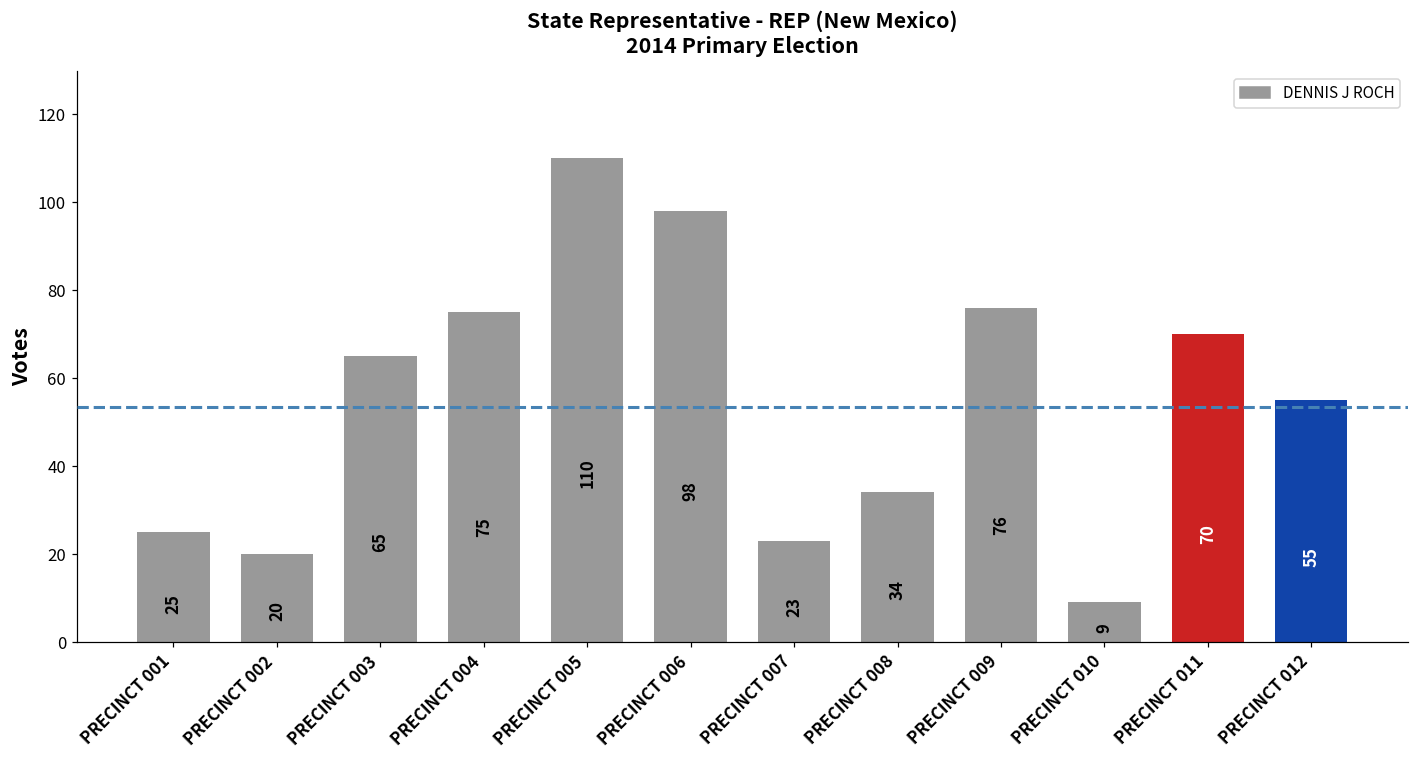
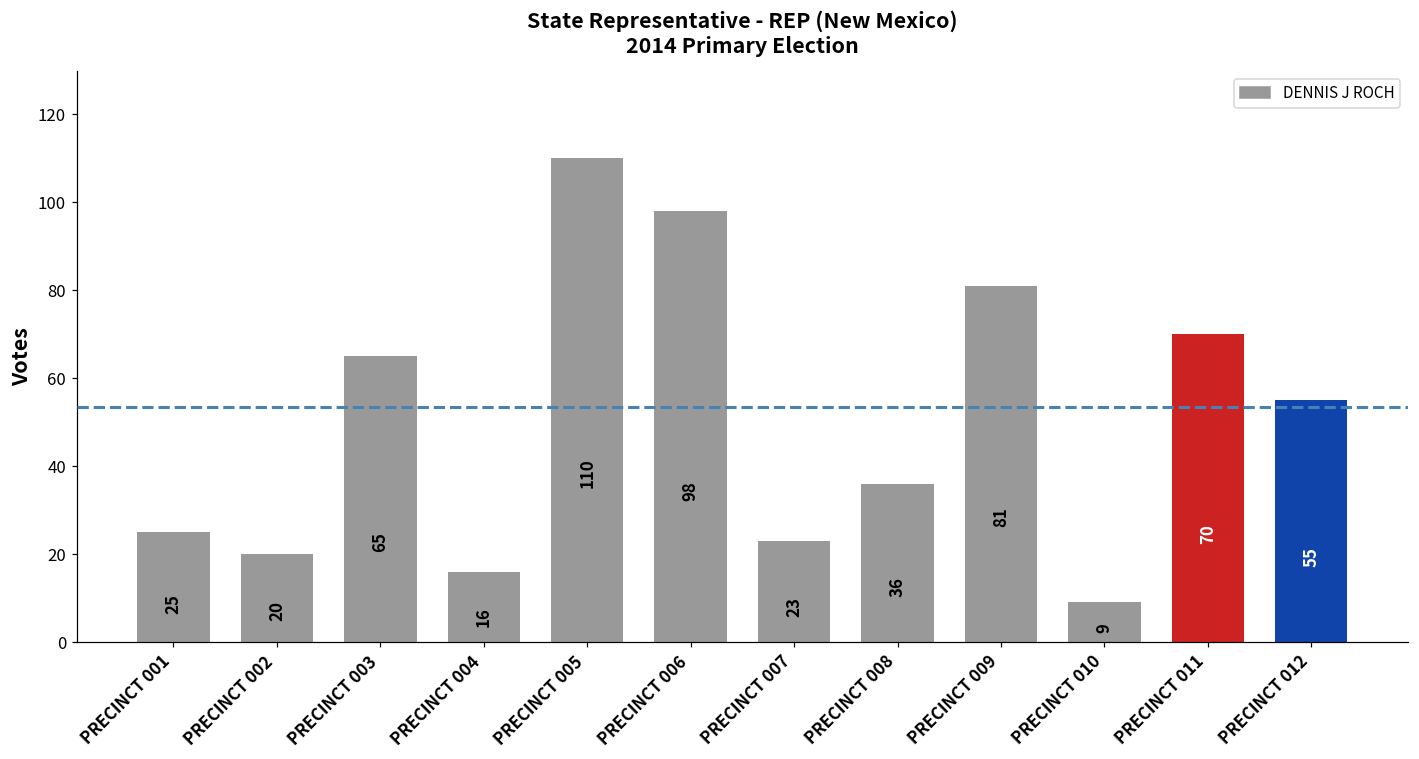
PRECINCT 004: 75 -> 16
PRECINCT 008: 34 -> 36
PRECINCT 009: 76 -> 81
